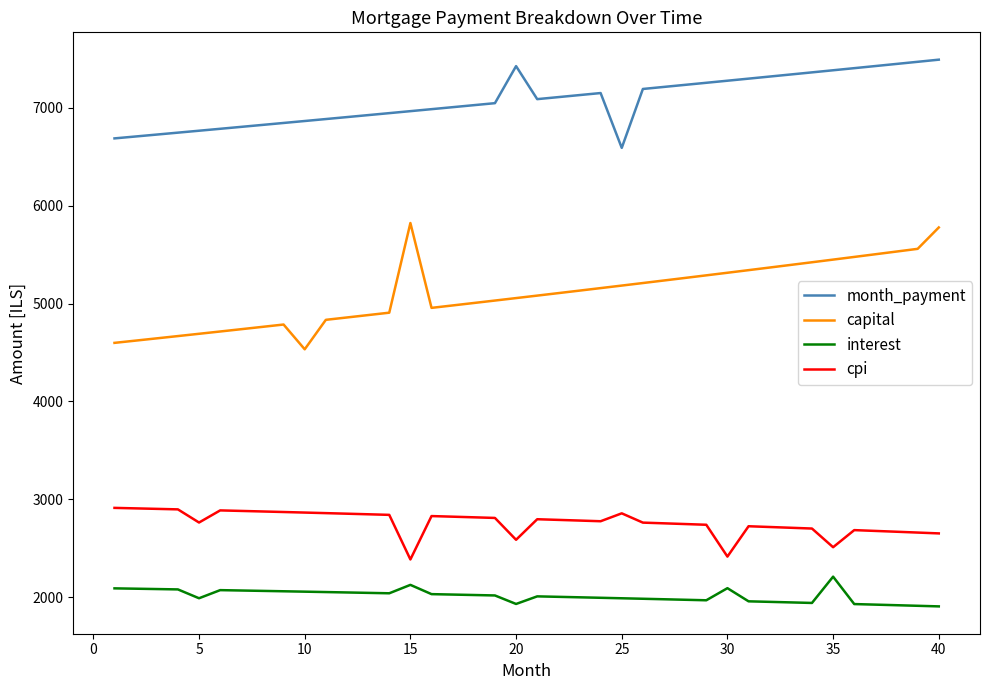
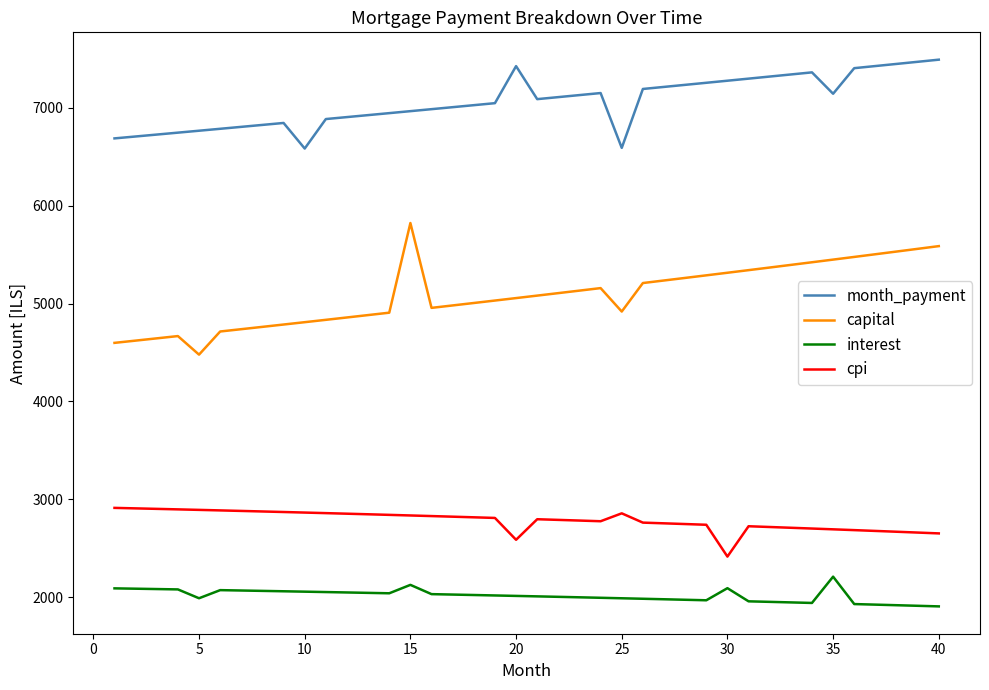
capital, 5: 4700 -> 4500
cpi, 5: 2800 -> 2900
month_payment, 10: 6900 -> 6600
capital, 10: 4500 -> 4800
cpi, 15: 2400 -> 2800
interest, 20: 1900 -> 2000
capital, 25: 5200 -> 4900
month_payment, 35: 7400 -> 7100
cpi, 35: 2500 -> 2700
capital, 40: 5800 -> 5600
